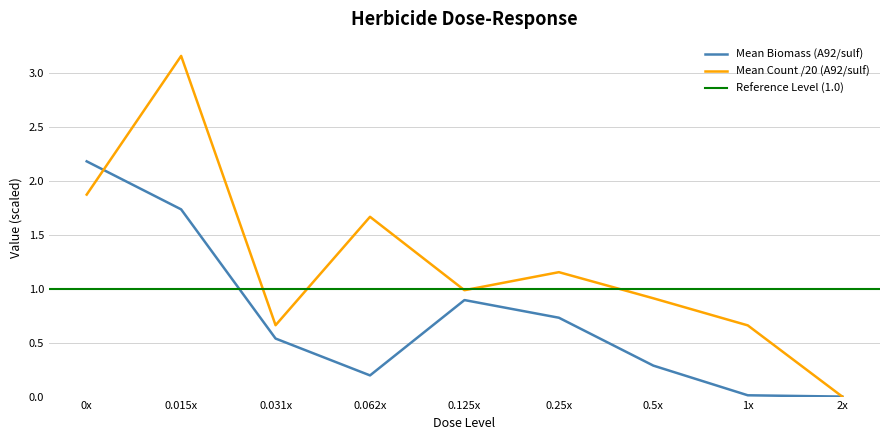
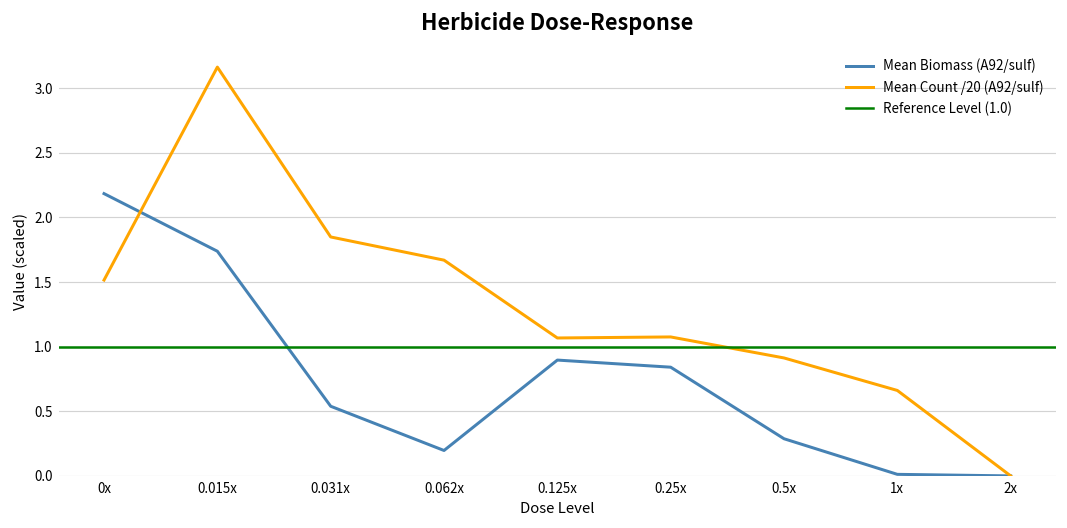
Mean Count /20 (A92/sulf), 0x: 1.88 -> 1.52
Mean Count /20 (A92/sulf), 0.031x: 0.66 -> 1.85
Mean Count /20 (A92/sulf), 0.125x: 0.99 -> 1.07
Mean Biomass (A92/sulf), 0.25x: 0.73 -> 0.84
Mean Count /20 (A92/sulf), 0.25x: 1.16 -> 1.08
